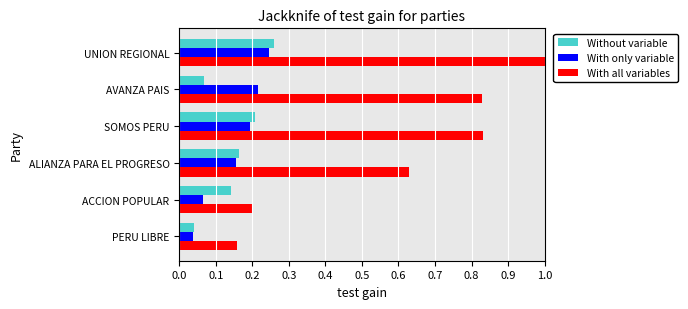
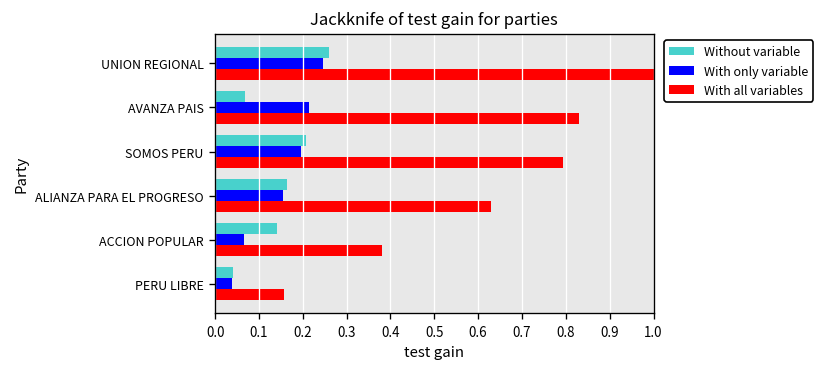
With all variables, SOMOS PERU: 0.83 -> 0.79
With all variables, ACCION POPULAR: 0.20 -> 0.38
